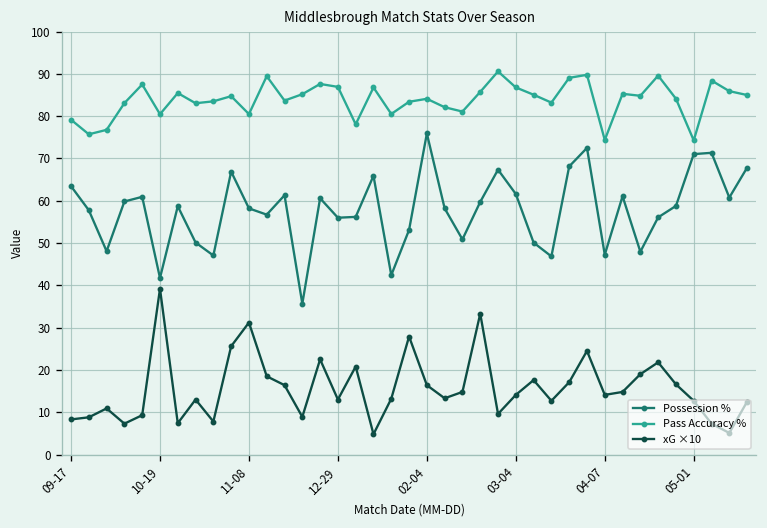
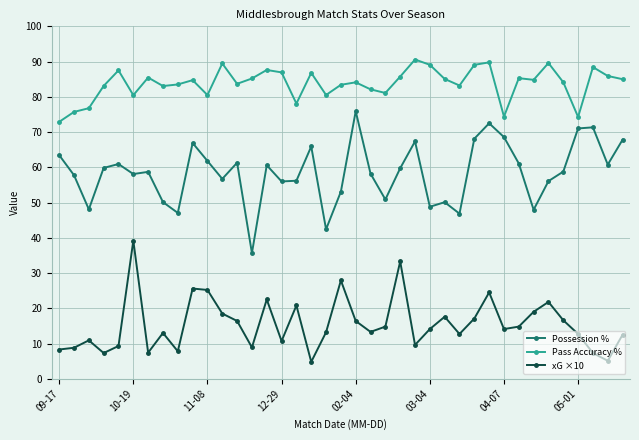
Pass Accuracy %, 09-17: 79 -> 73
Possession %, 10-19: 42 -> 58
Possession %, 11-08: 58 -> 62
xG ×10, 11-08: 31 -> 25
xG ×10, 12-29: 13 -> 11
Possession %, 03-04: 62 -> 49
Pass Accuracy %, 03-04: 87 -> 89
Possession %, 04-07: 47 -> 69
